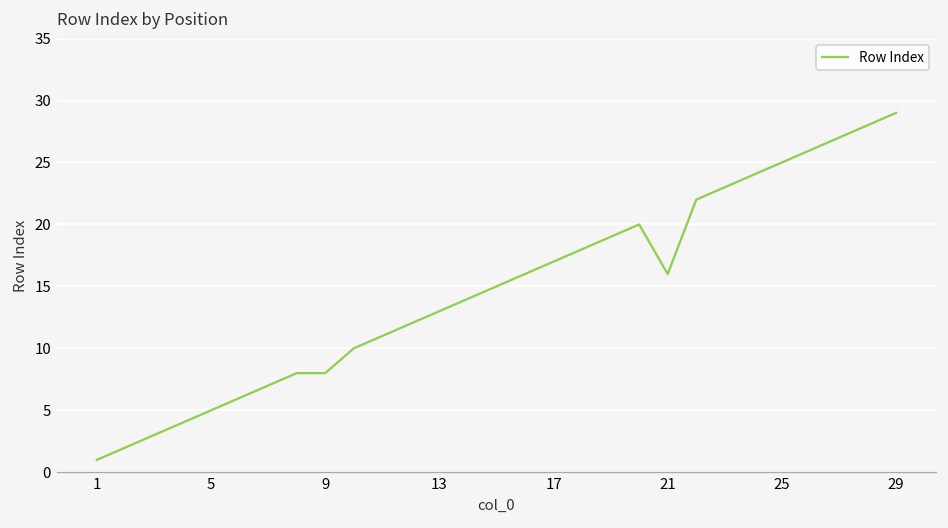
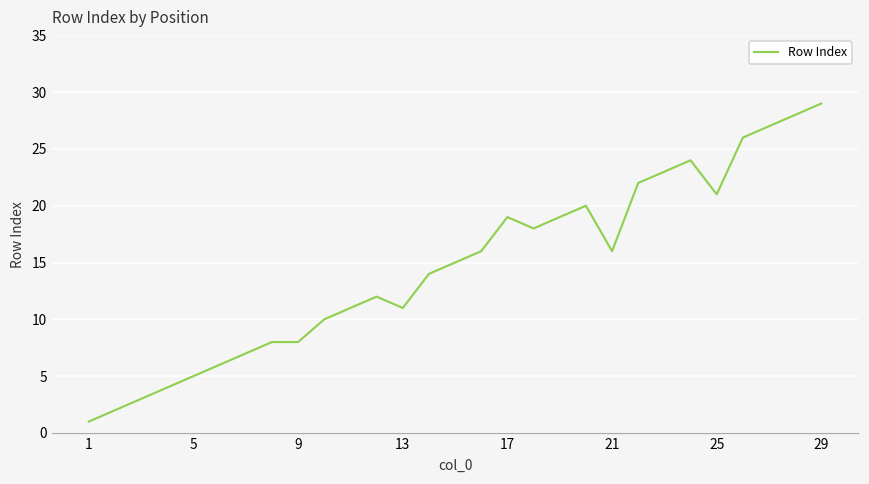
13: 13 -> 11
17: 17 -> 19
25: 25 -> 21
